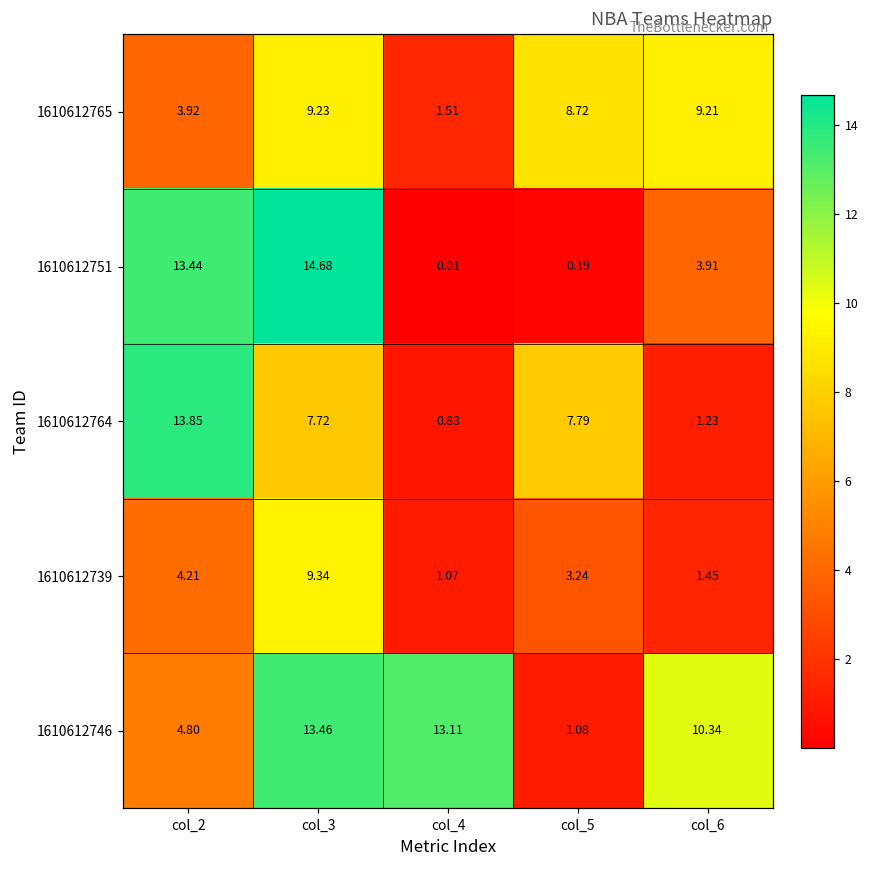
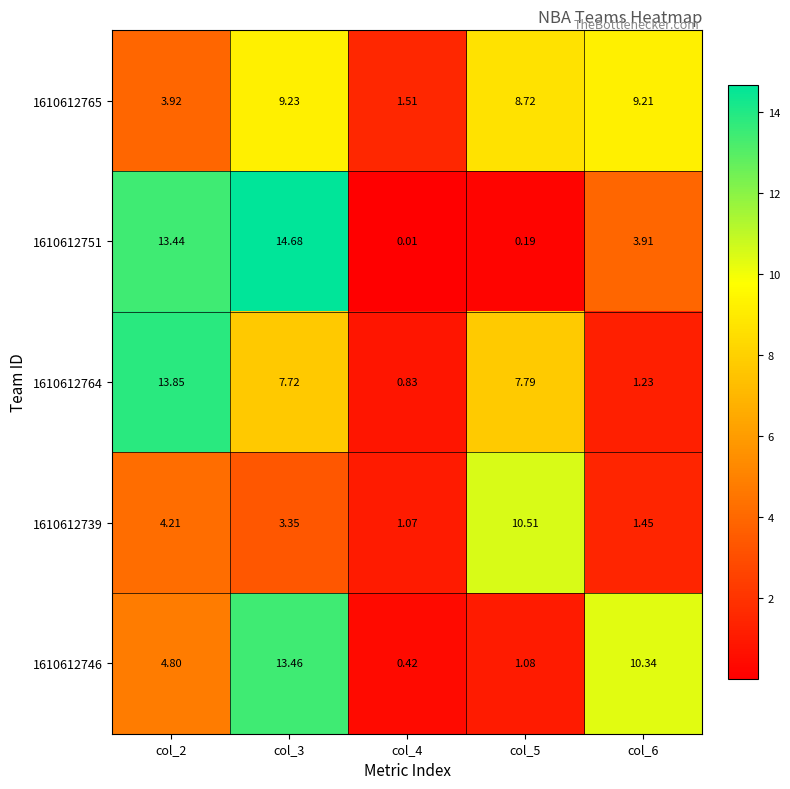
1610612739, col_3: 9.34 -> 3.35
1610612739, col_5: 3.24 -> 10.51
1610612746, col_4: 13.11 -> 0.42
